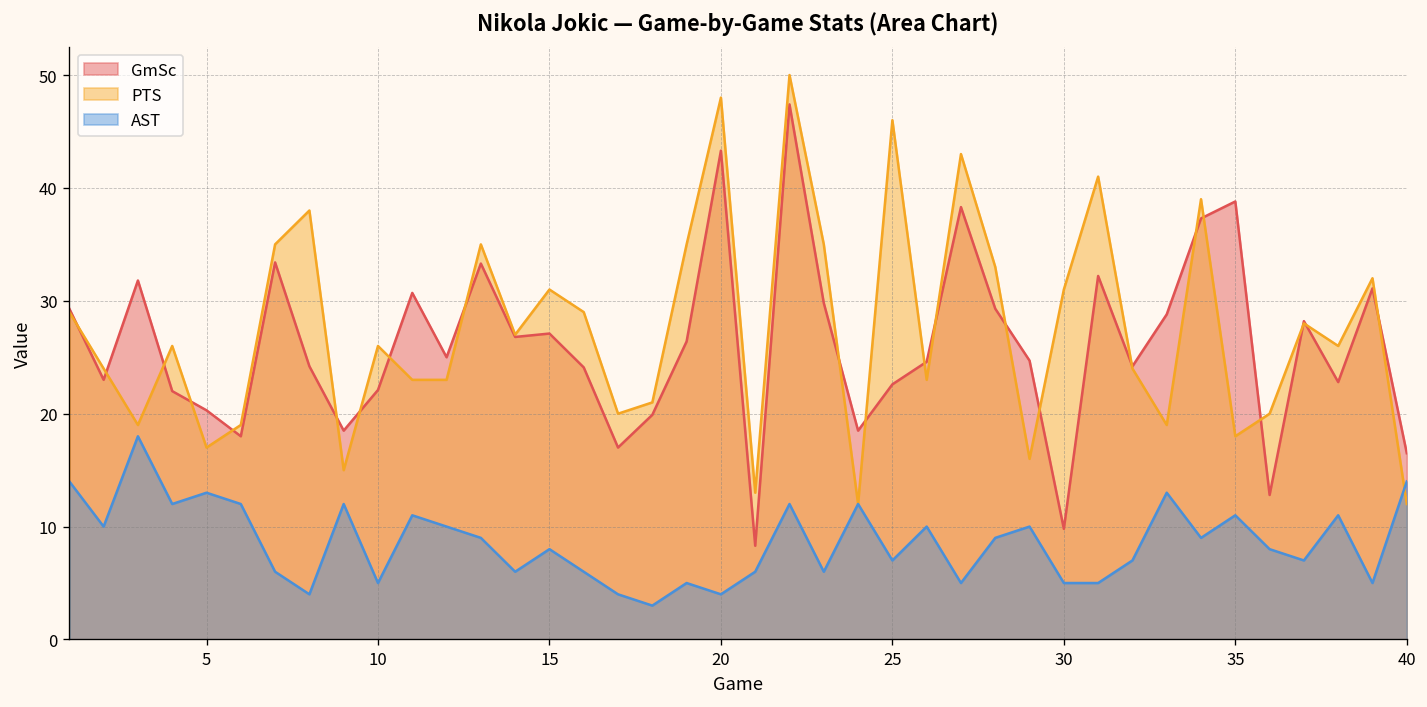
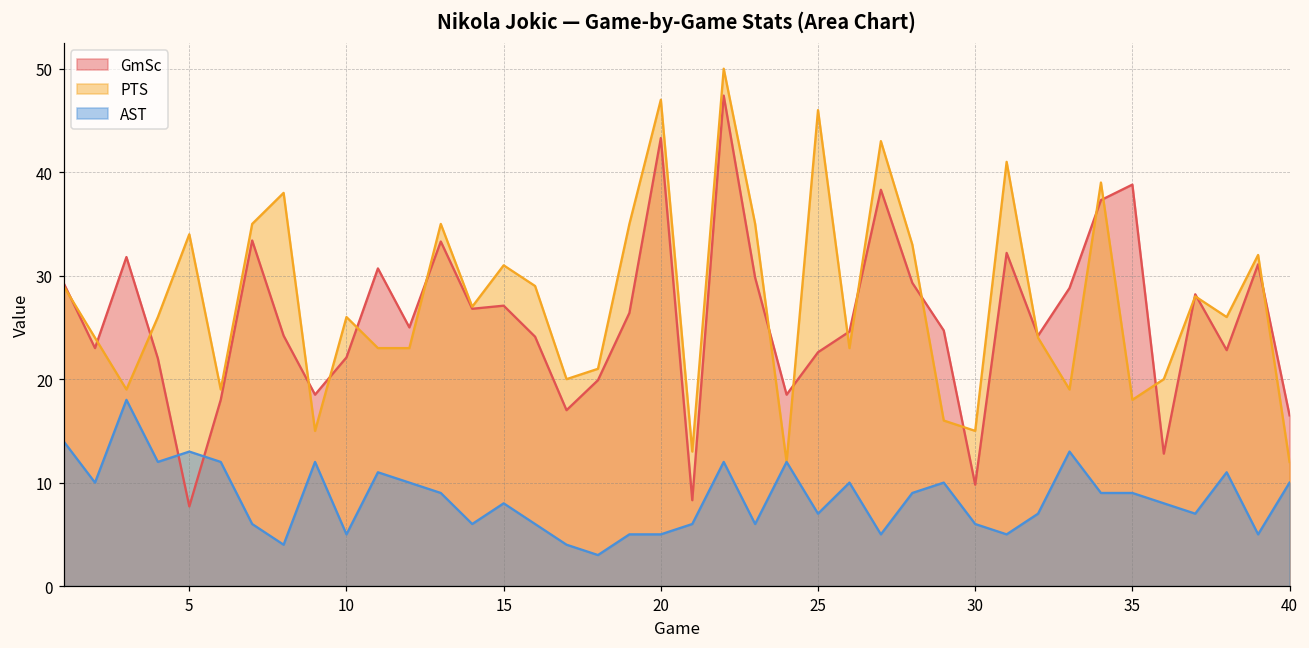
GmSc, 5: 20 -> 8
PTS, 5: 17 -> 34
PTS, 20: 48 -> 47
AST, 20: 4 -> 5
PTS, 30: 31 -> 15
AST, 30: 5 -> 6
AST, 35: 11 -> 9
AST, 40: 14 -> 10
